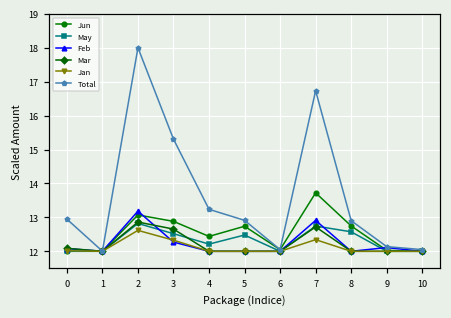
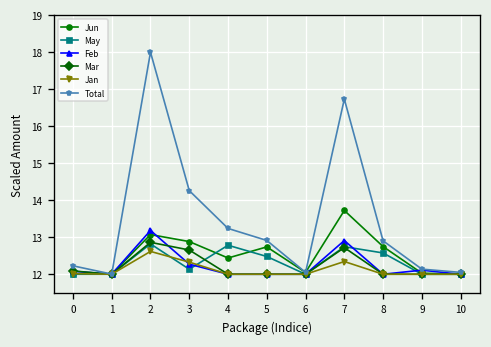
Total, 0: 12.9 -> 12.2
May, 3: 12.5 -> 12.1
Total, 3: 15.3 -> 14.3
May, 4: 12.2 -> 12.8
